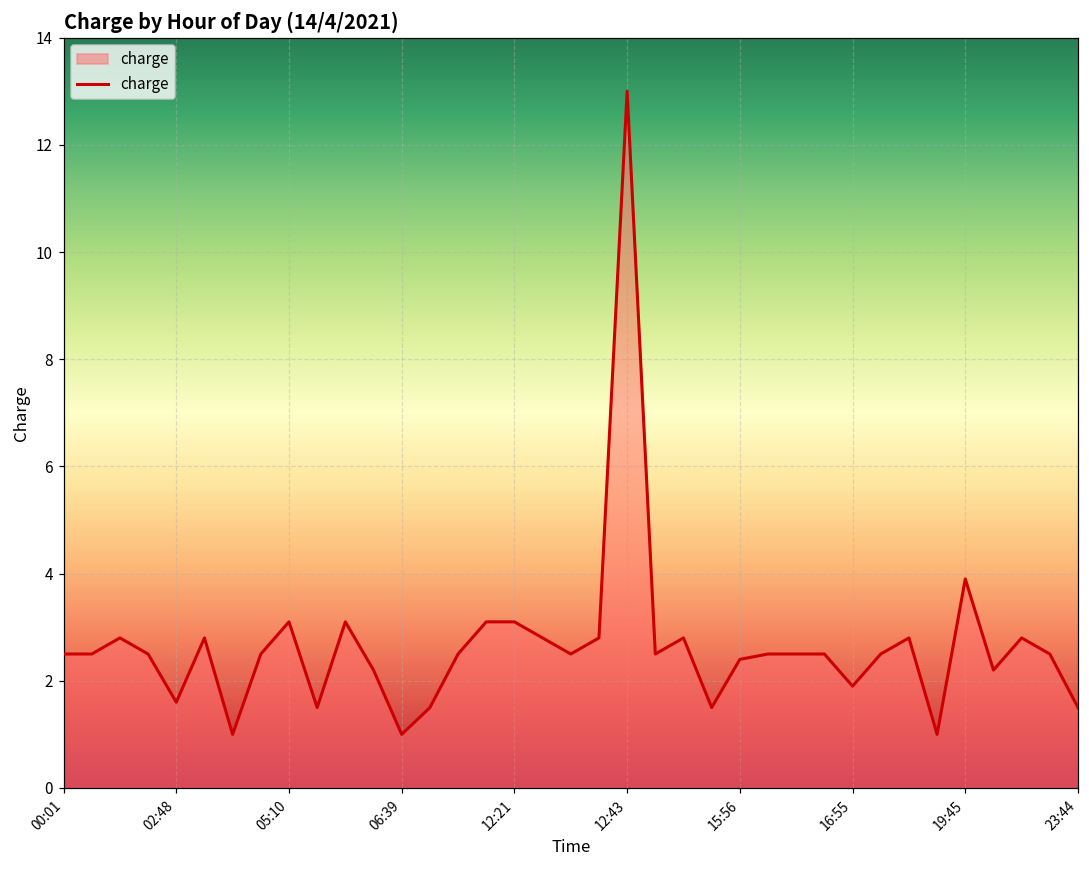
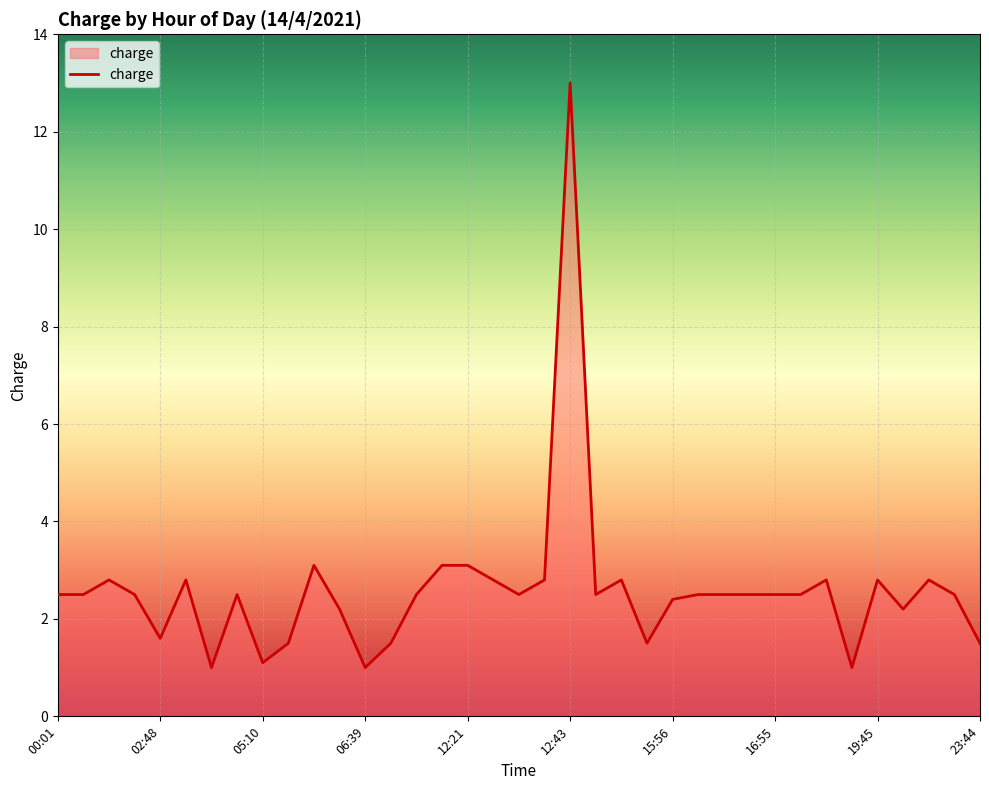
05:10: 3.1 -> 1.1
16:55: 1.9 -> 2.5
19:45: 3.9 -> 2.8
